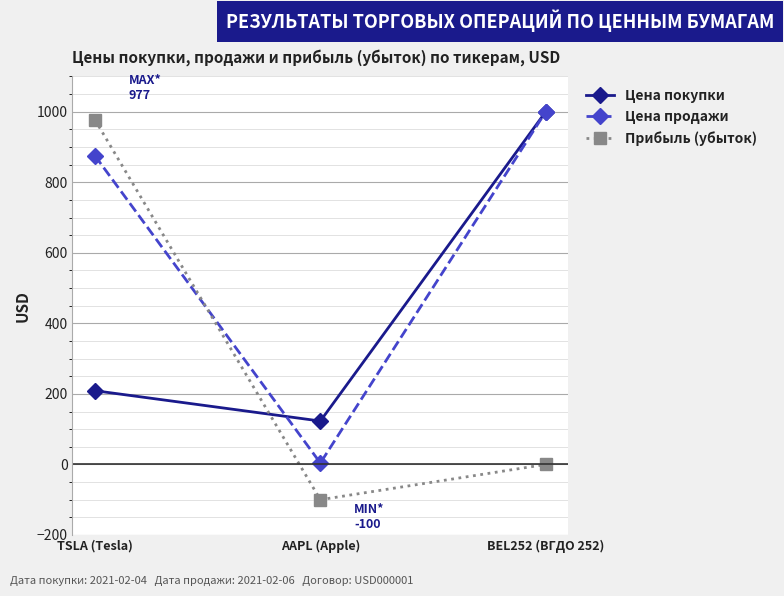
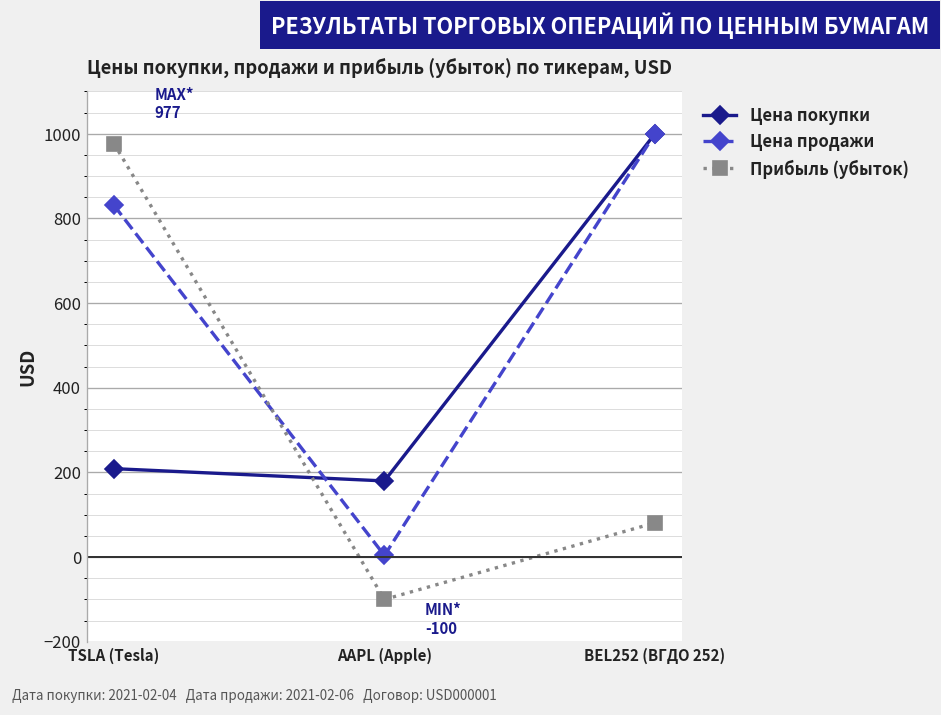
Цена продажи, TSLA (Tesla): 880 -> 830
Цена покупки, AAPL (Apple): 120 -> 180
Прибыль (убыток), BEL252 (ВГДО 252): 0 -> 80
